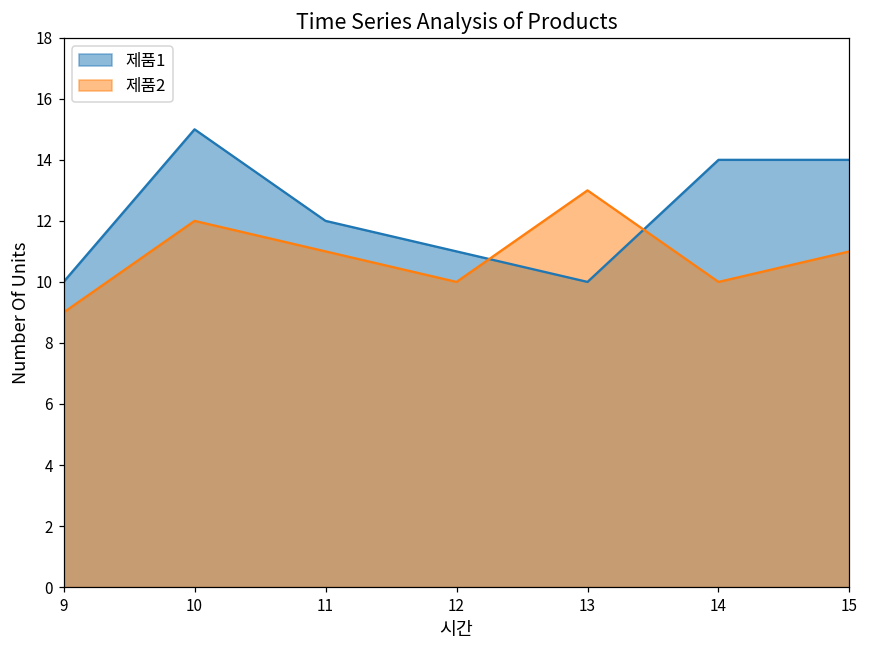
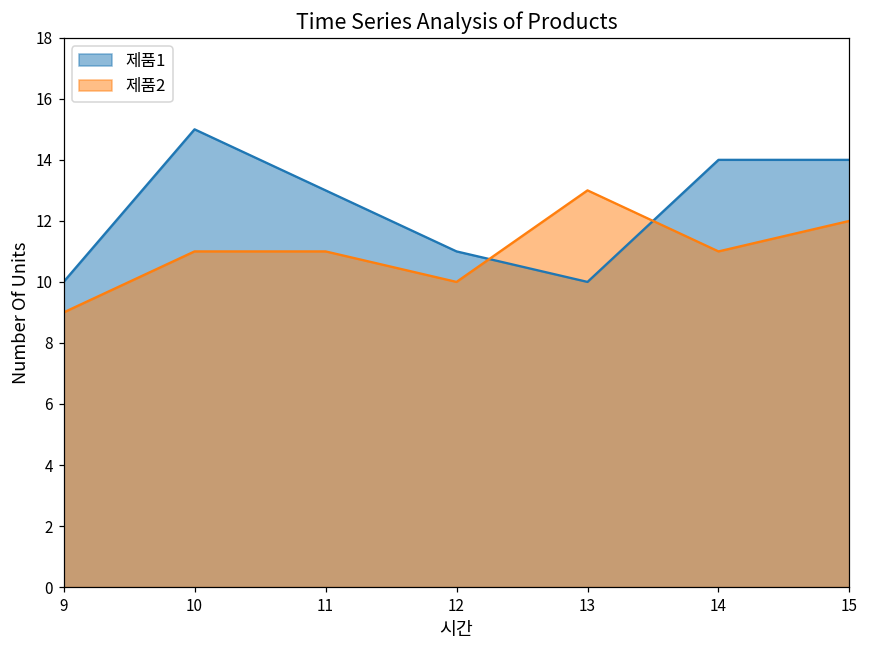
제품2, 10: 12 -> 11
제품1, 11: 12 -> 13
제품2, 14: 10 -> 11
제품2, 15: 11 -> 12
